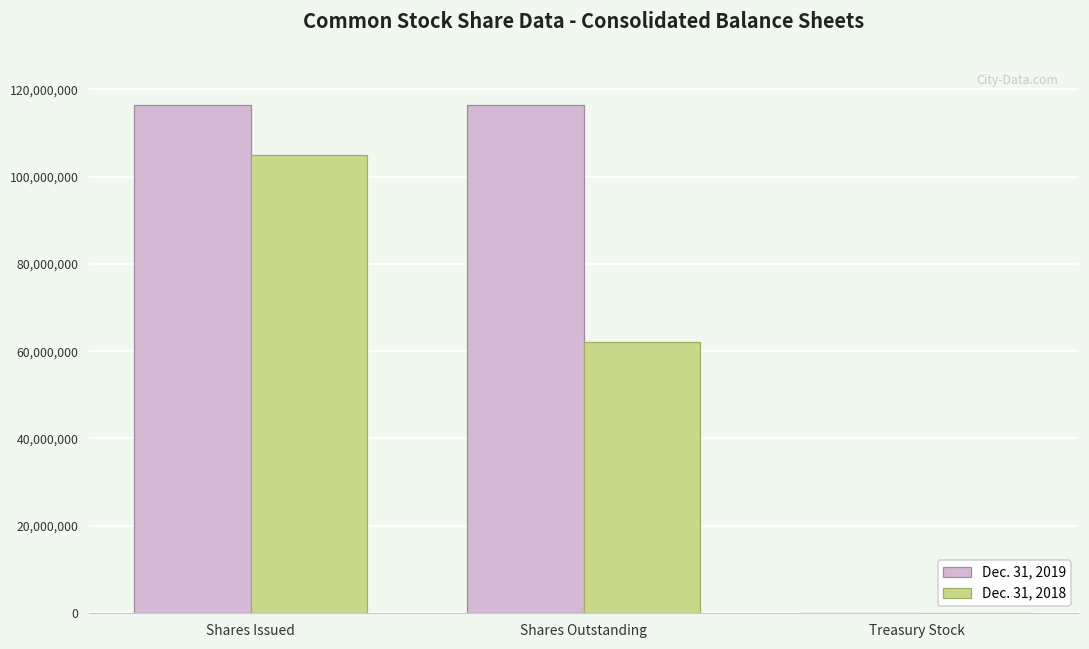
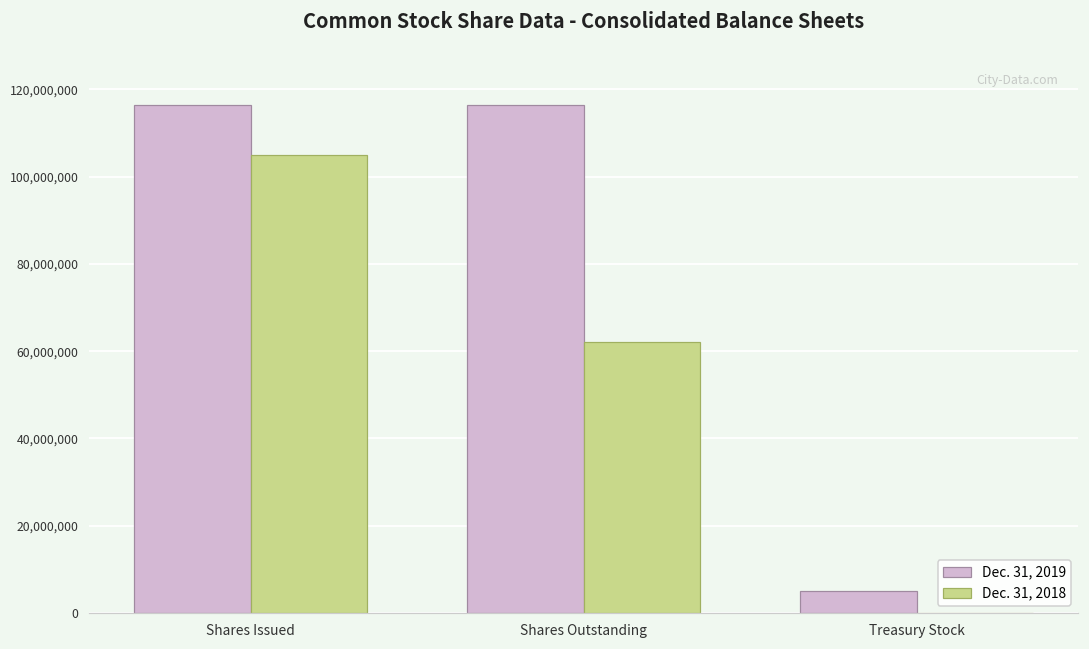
Dec. 31, 2019, Treasury Stock: 0 -> 5,000,000
